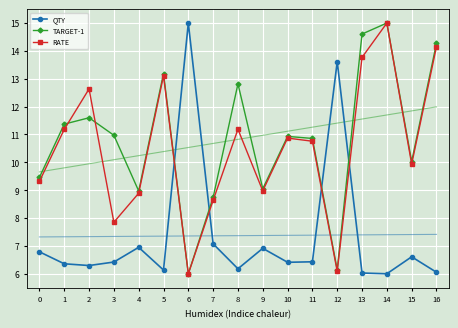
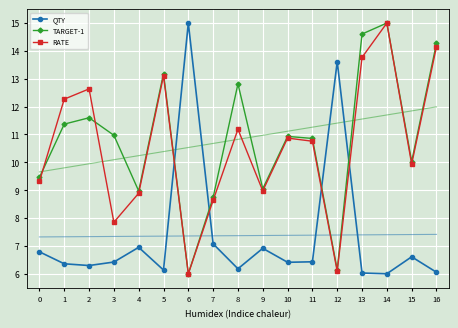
RATE, 1: 11.2 -> 12.3
